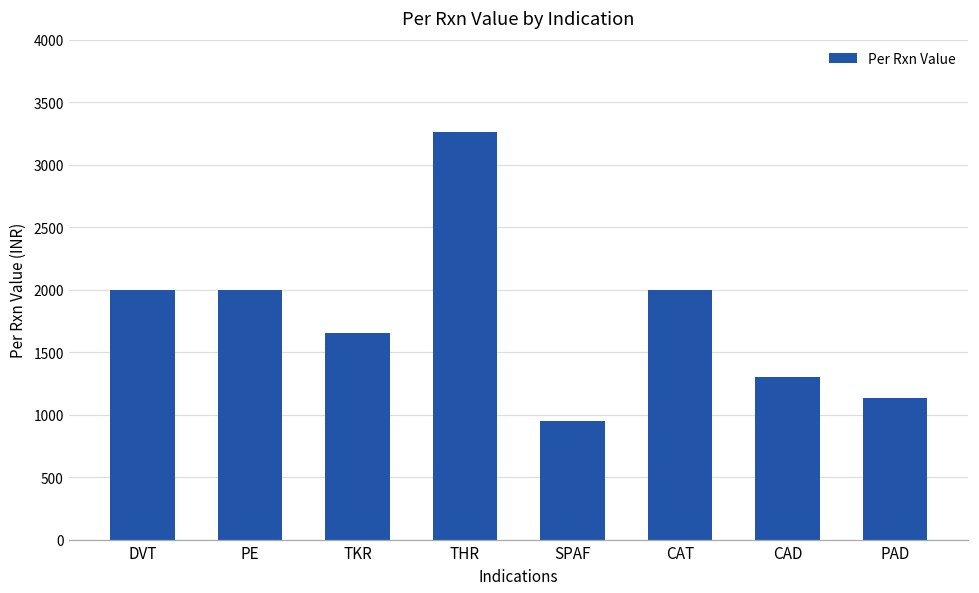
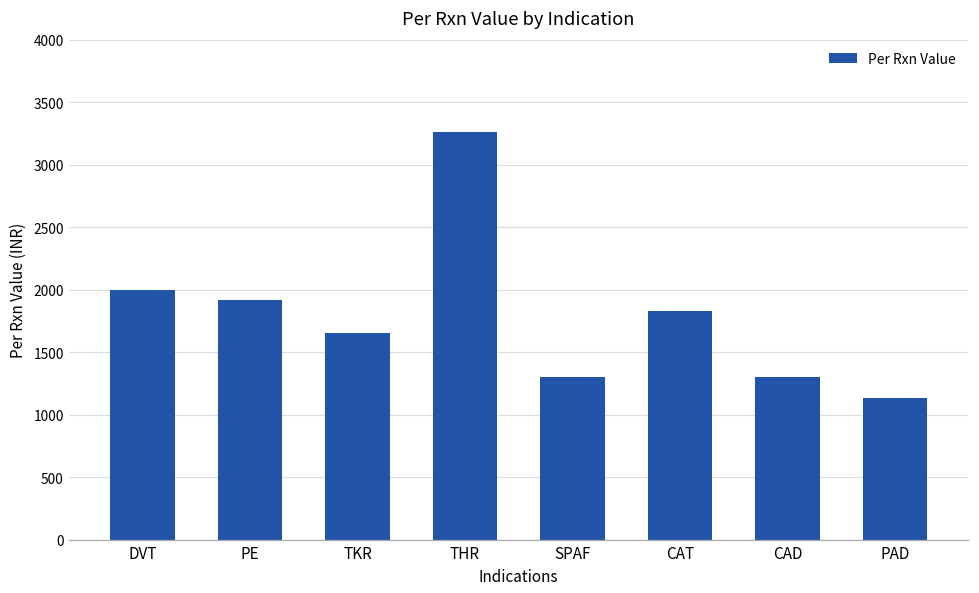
PE: 2000 -> 1920
SPAF: 950 -> 1310
CAT: 2000 -> 1830
